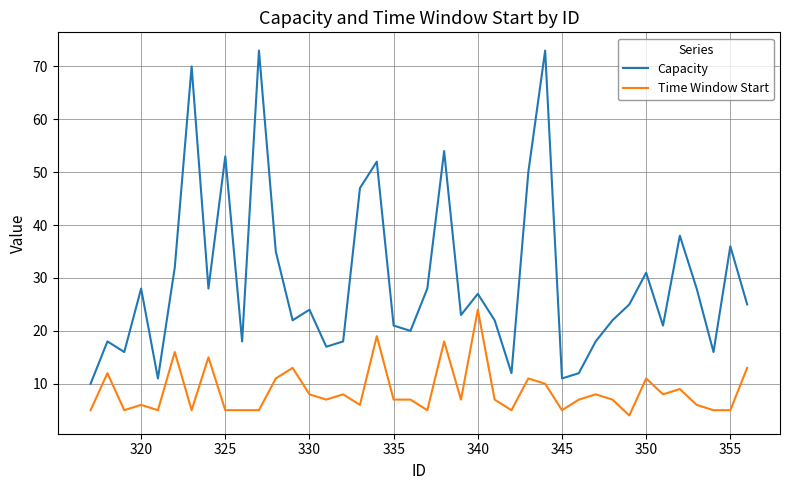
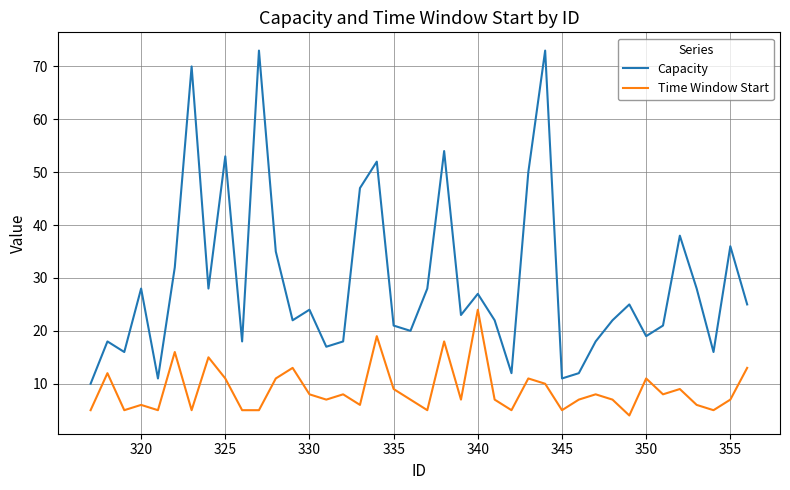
Time Window Start, 325: 5 -> 11
Time Window Start, 335: 7 -> 9
Capacity, 350: 31 -> 19
Time Window Start, 355: 5 -> 7
